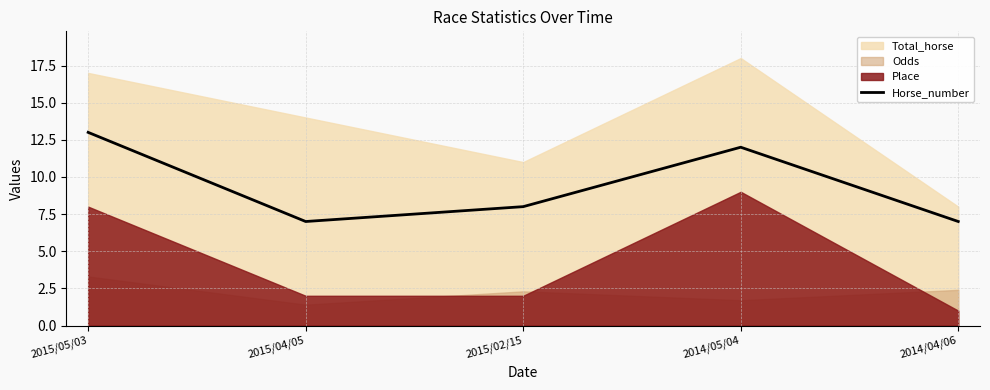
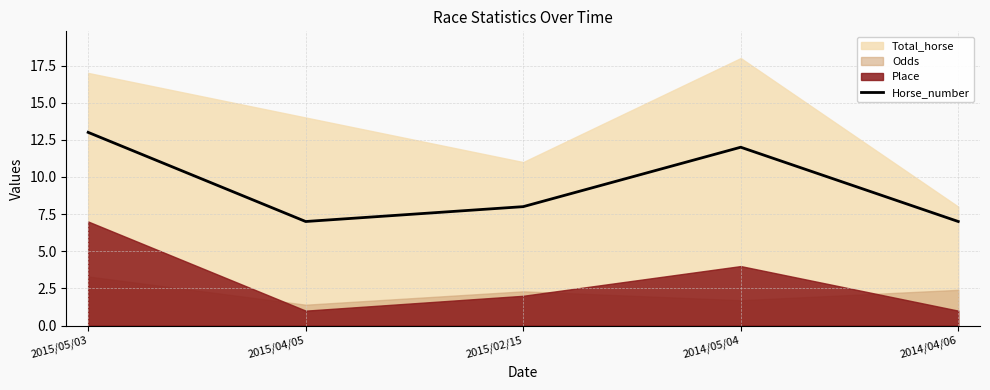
Place, 2015/05/03: 8 -> 7
Place, 2015/04/05: 2 -> 1
Place, 2014/05/04: 9 -> 4
